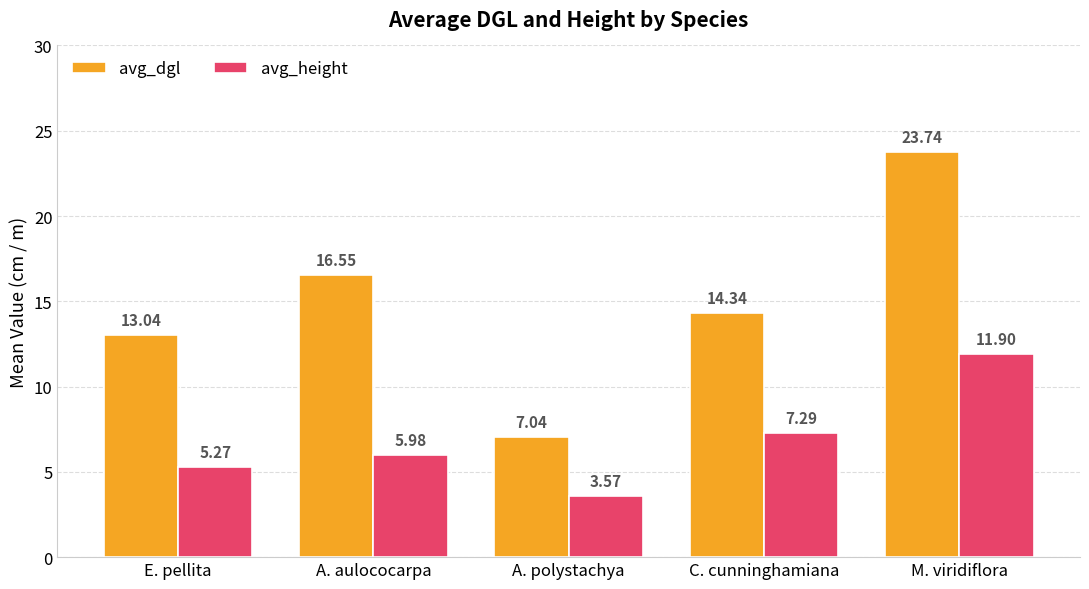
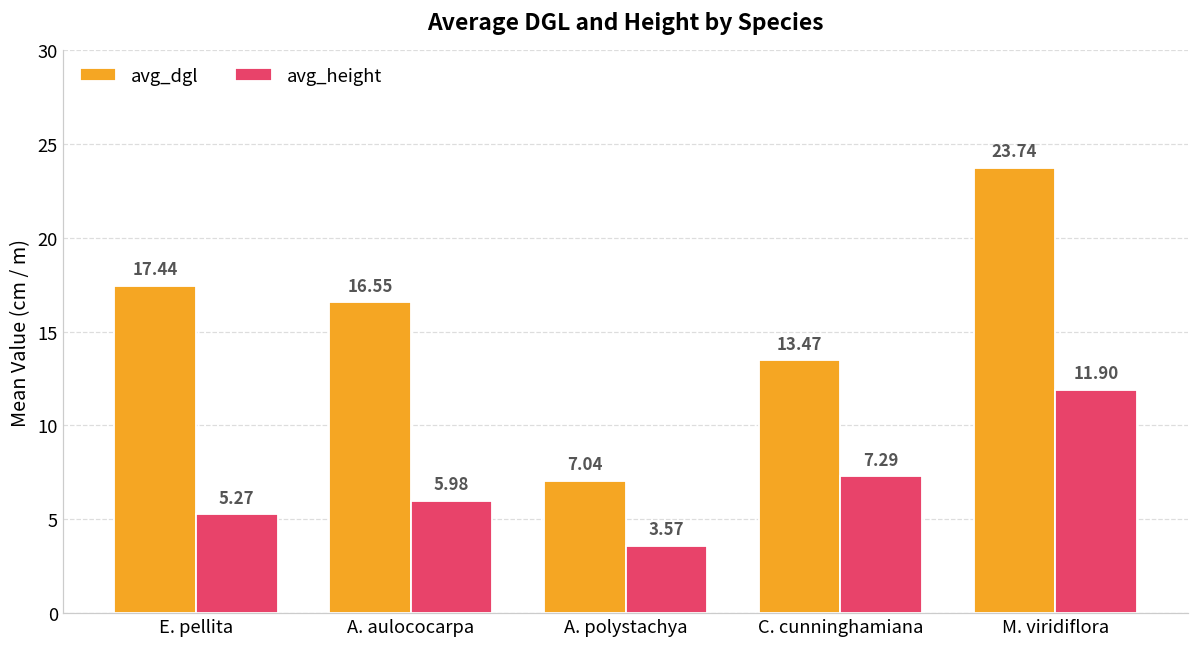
avg_dgl, E. pellita: 13.04 -> 17.44
avg_dgl, C. cunninghamiana: 14.34 -> 13.47
